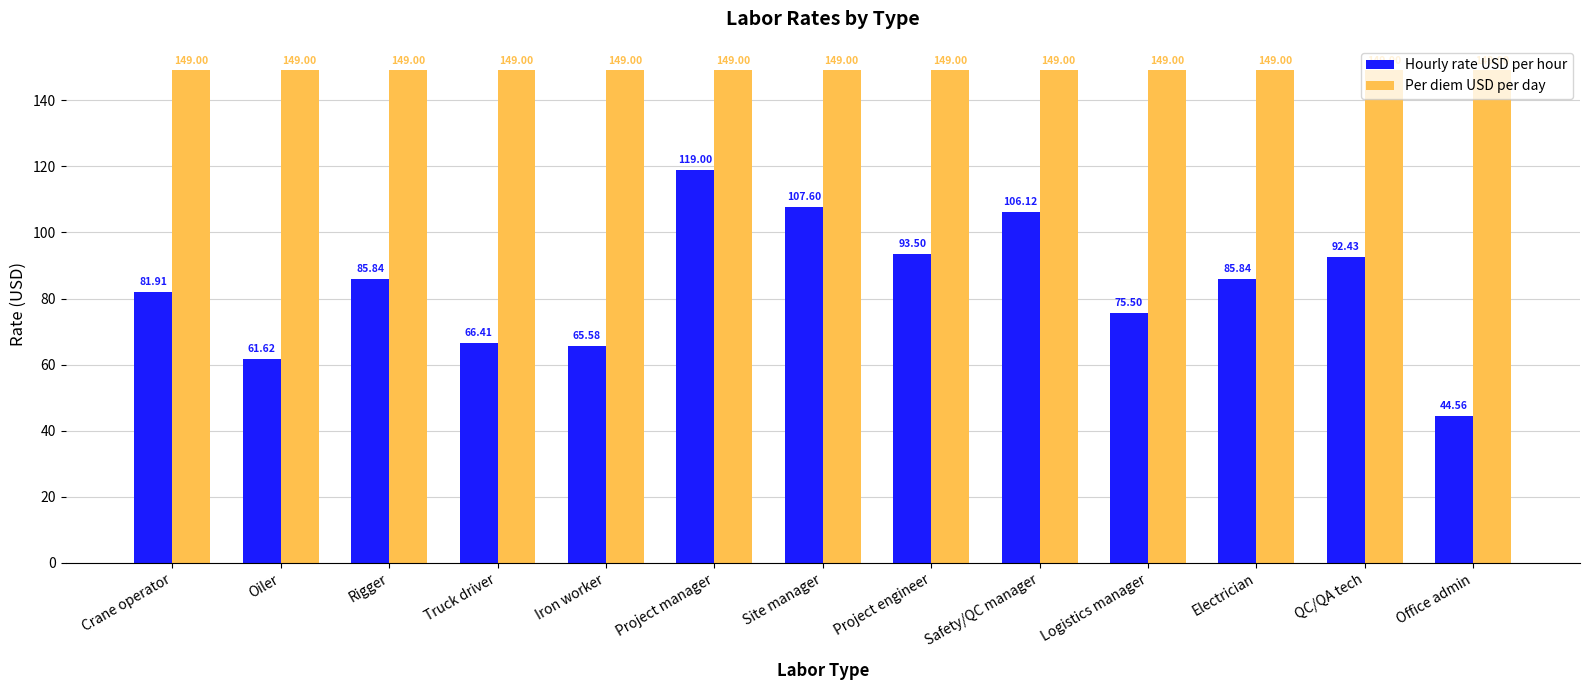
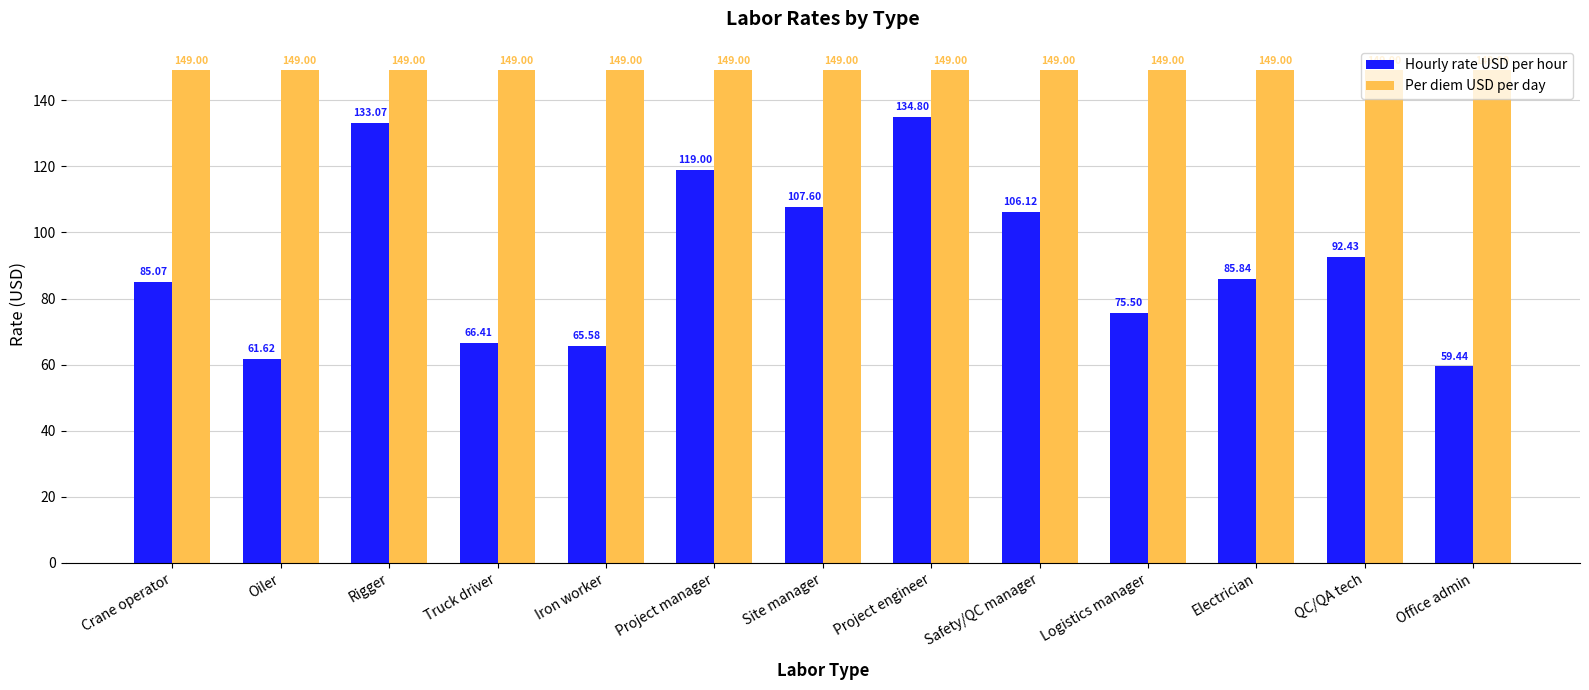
Hourly rate USD per hour, Crane operator: 81.91 -> 85.07
Hourly rate USD per hour, Rigger: 85.84 -> 133.07
Hourly rate USD per hour, Project engineer: 93.50 -> 134.80
Hourly rate USD per hour, Office admin: 44.56 -> 59.44
